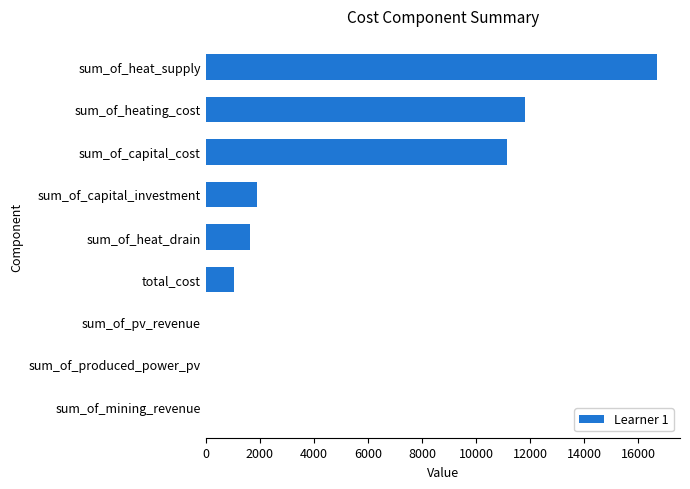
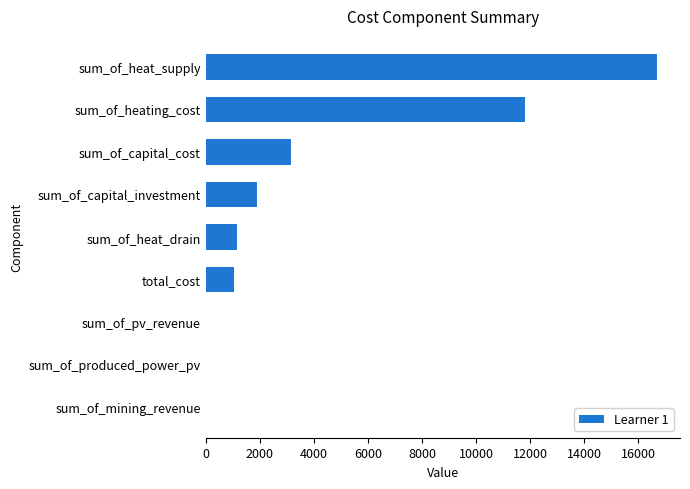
sum_of_capital_cost: 11100 -> 3100
sum_of_heat_drain: 1700 -> 1100
